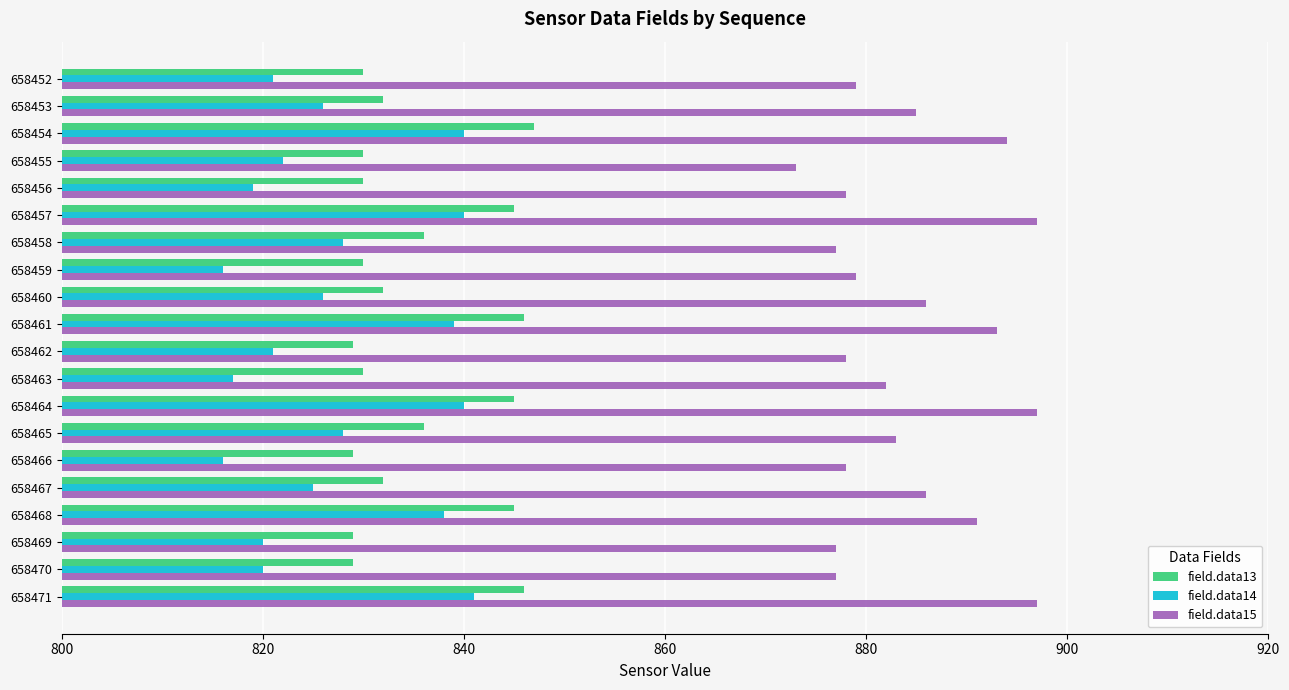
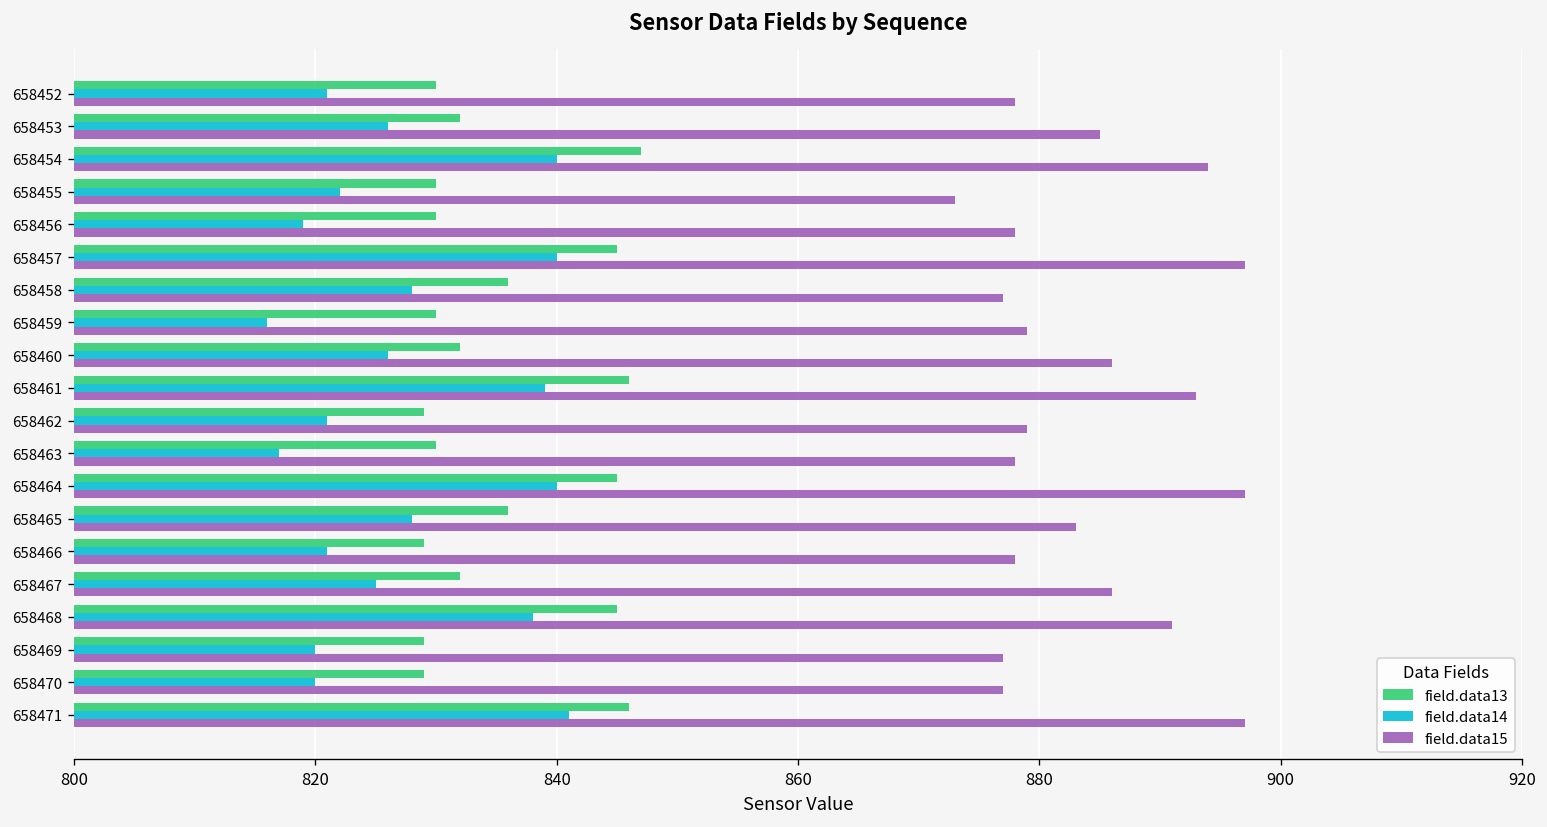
field.data15, 658452: 879 -> 878
field.data15, 658462: 878 -> 879
field.data15, 658463: 882 -> 878
field.data14, 658466: 816 -> 821
